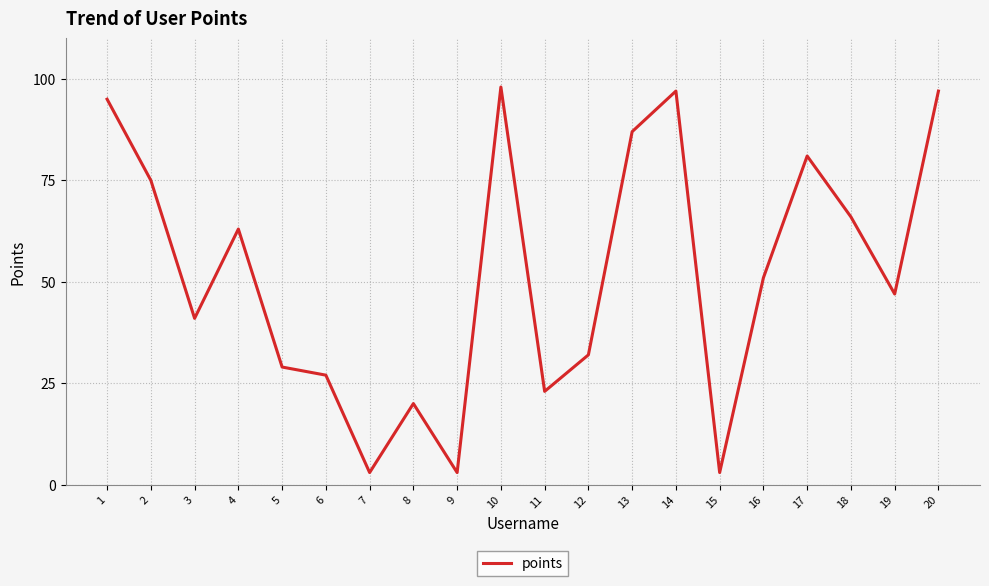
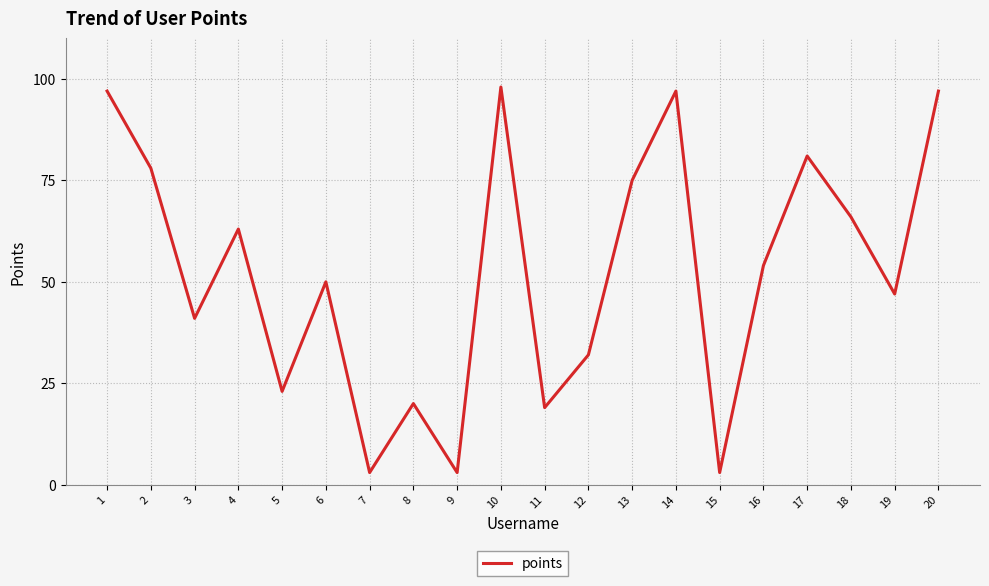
1: 95 -> 97
2: 75 -> 78
5: 29 -> 23
6: 27 -> 50
11: 23 -> 19
13: 87 -> 75
16: 51 -> 54
